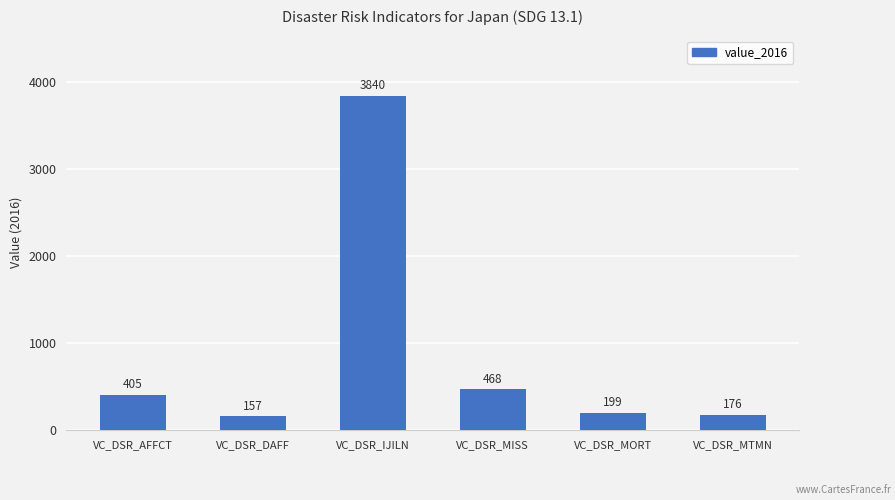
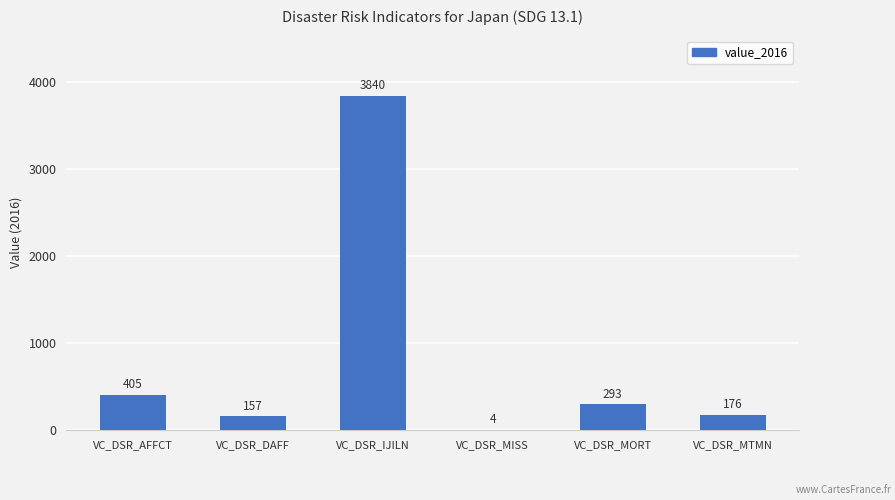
VC_DSR_MISS: 468 -> 4
VC_DSR_MORT: 199 -> 293
